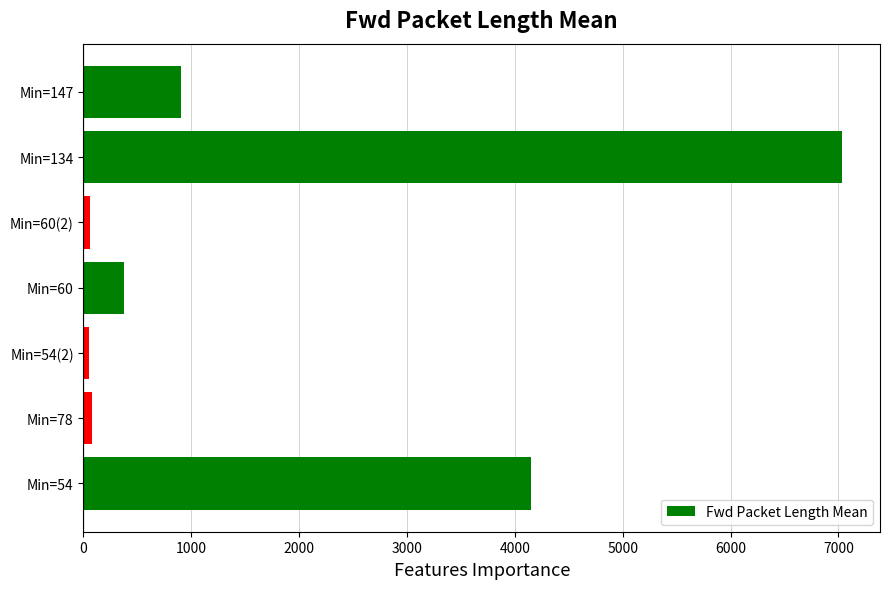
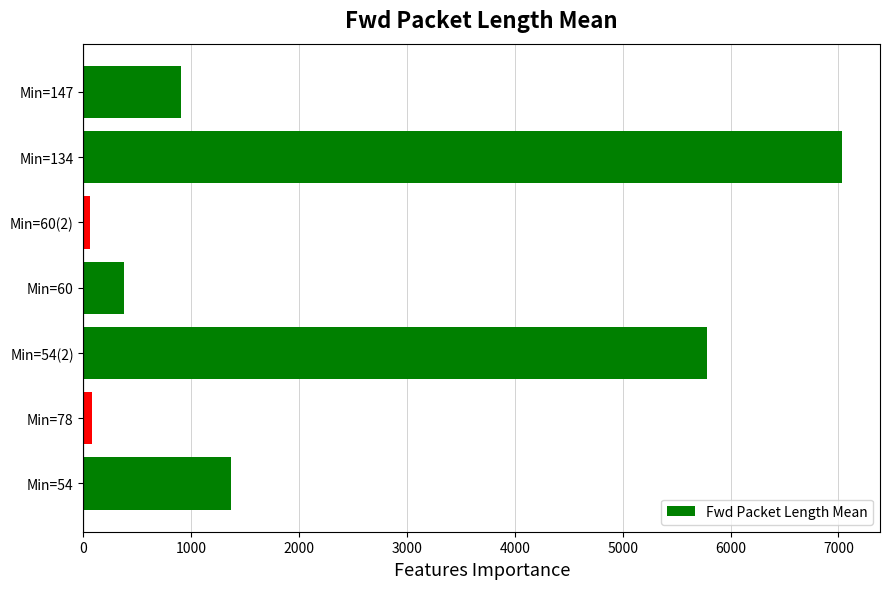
Min=54(2): 50 -> 5780
Min=54: 4150 -> 1370
